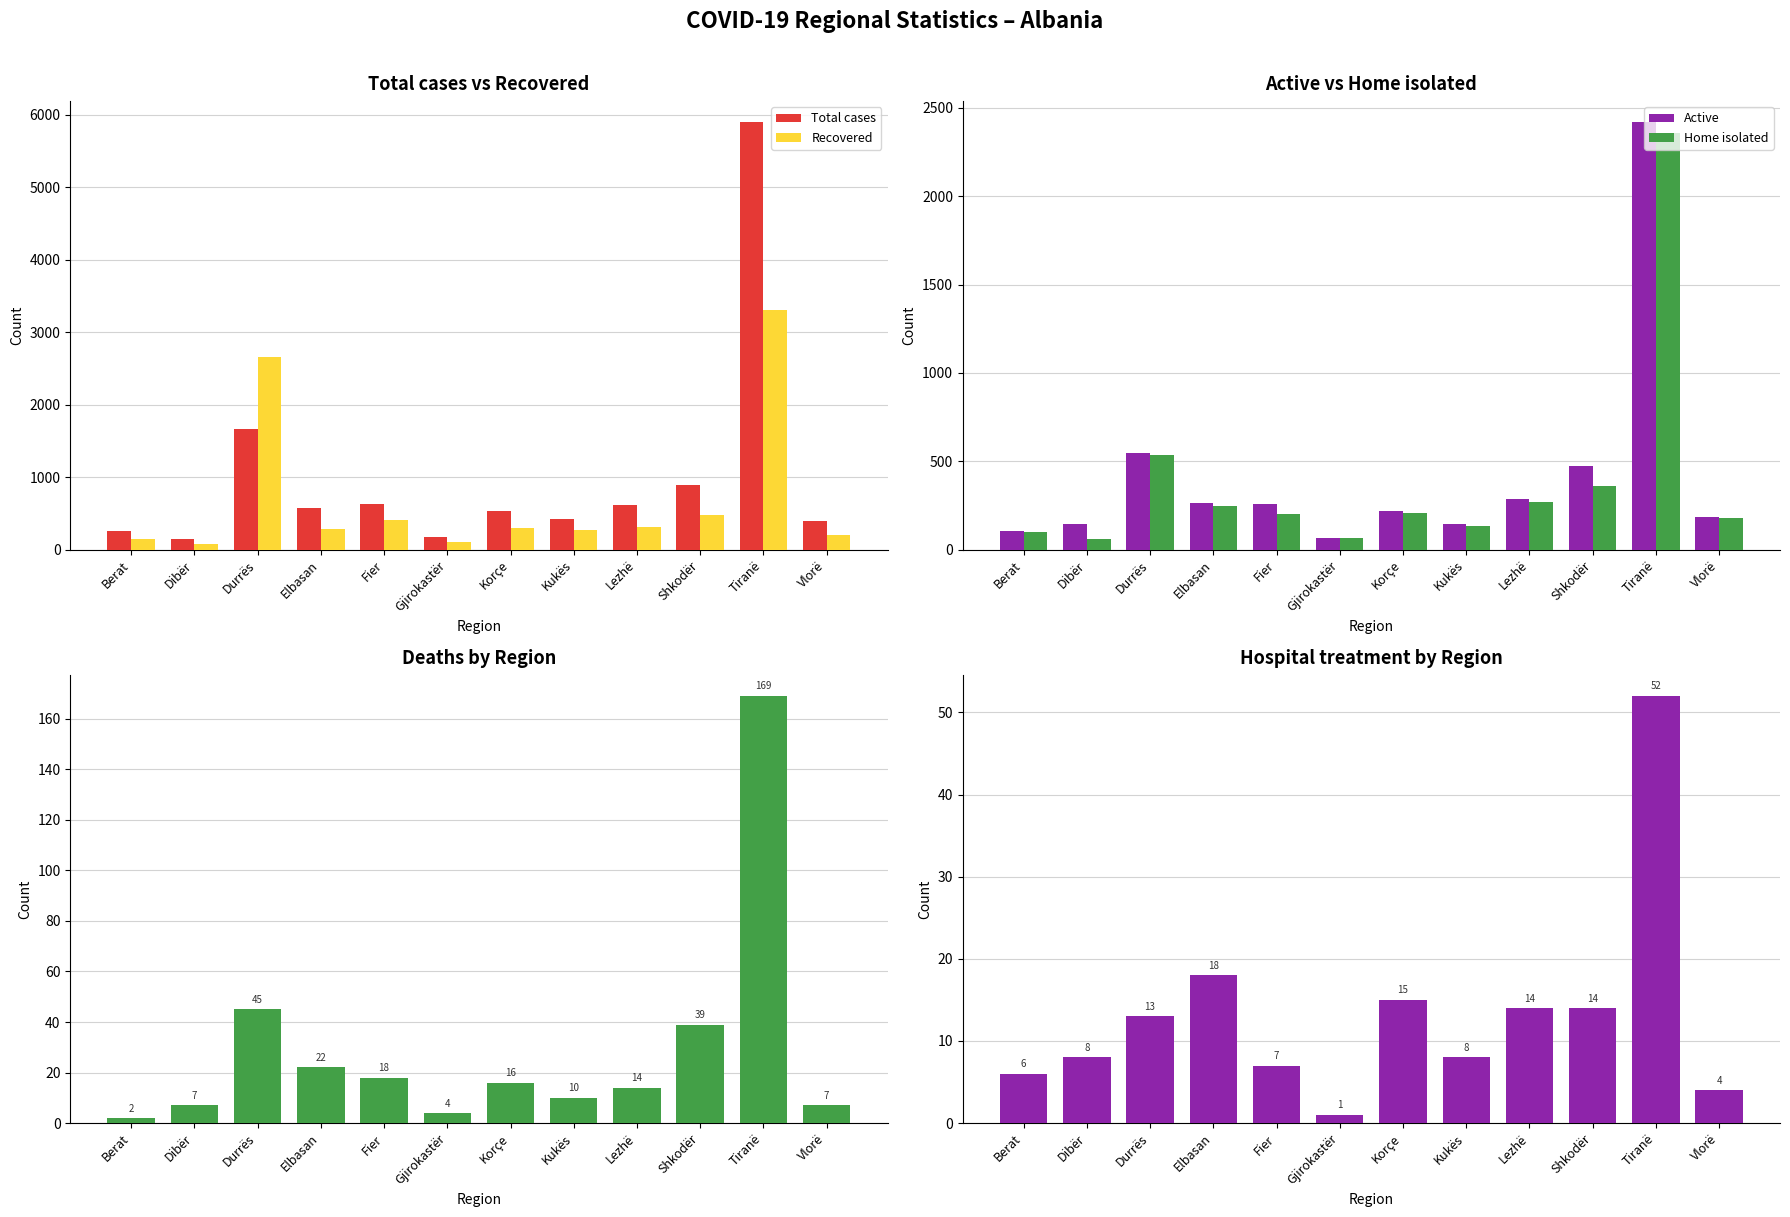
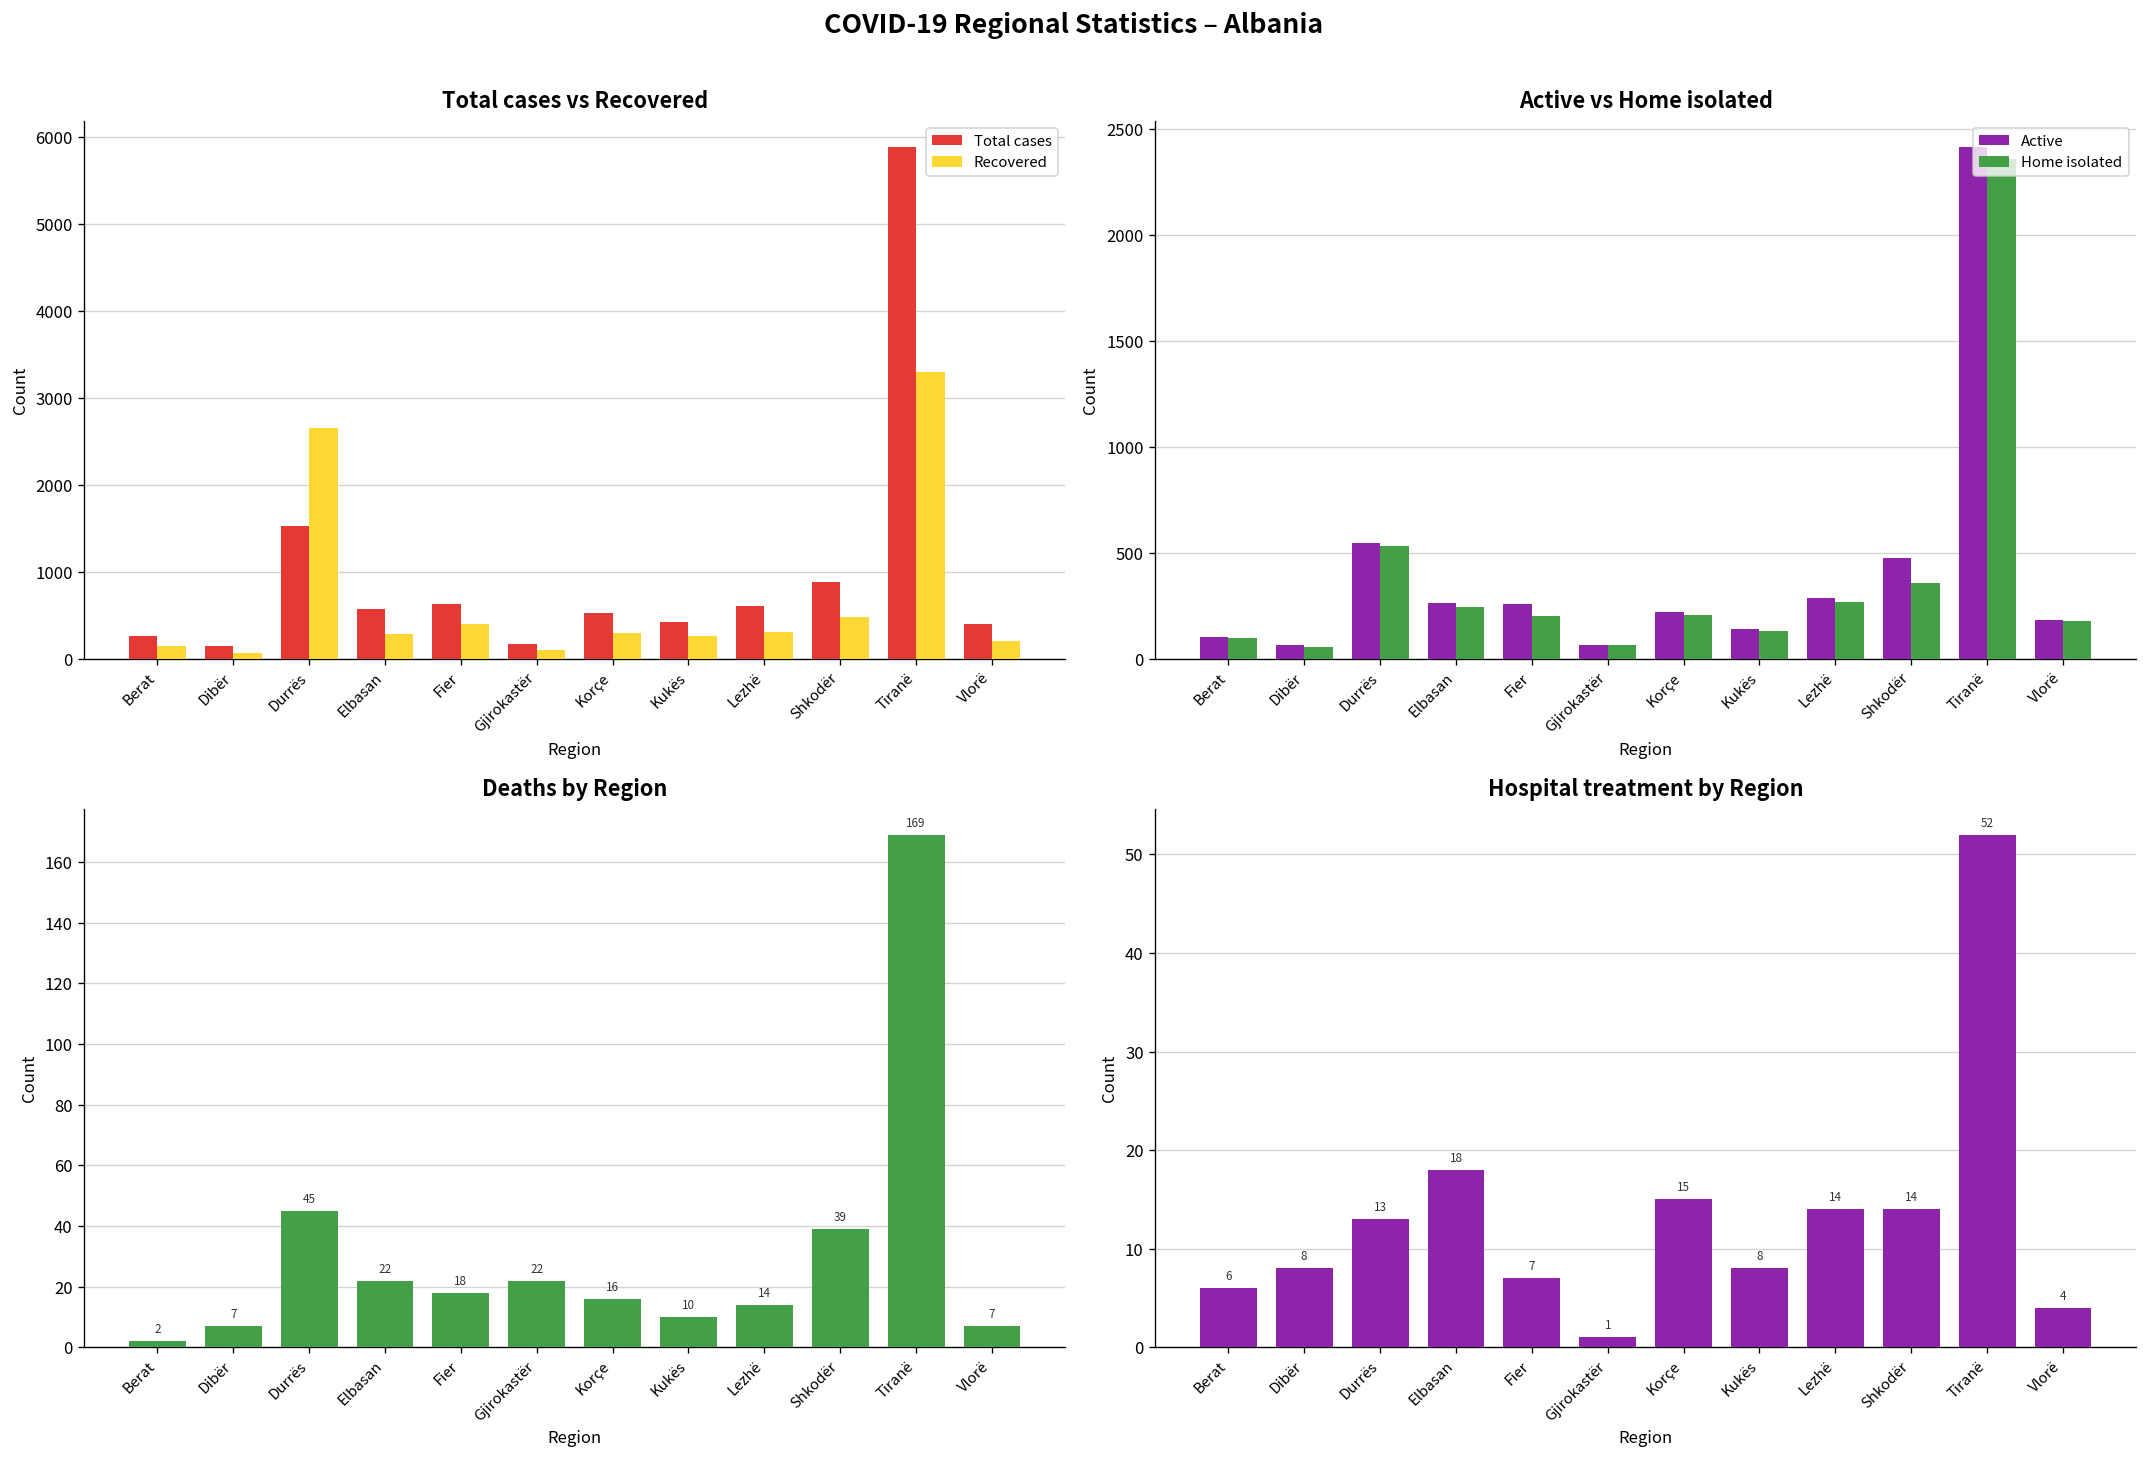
Total cases vs Recovered, Total cases, Durrës: 1700 -> 1500
Active vs Home isolated, Active, Dibër: 150 -> 70
Deaths by Region, Gjirokastër: 4 -> 22
